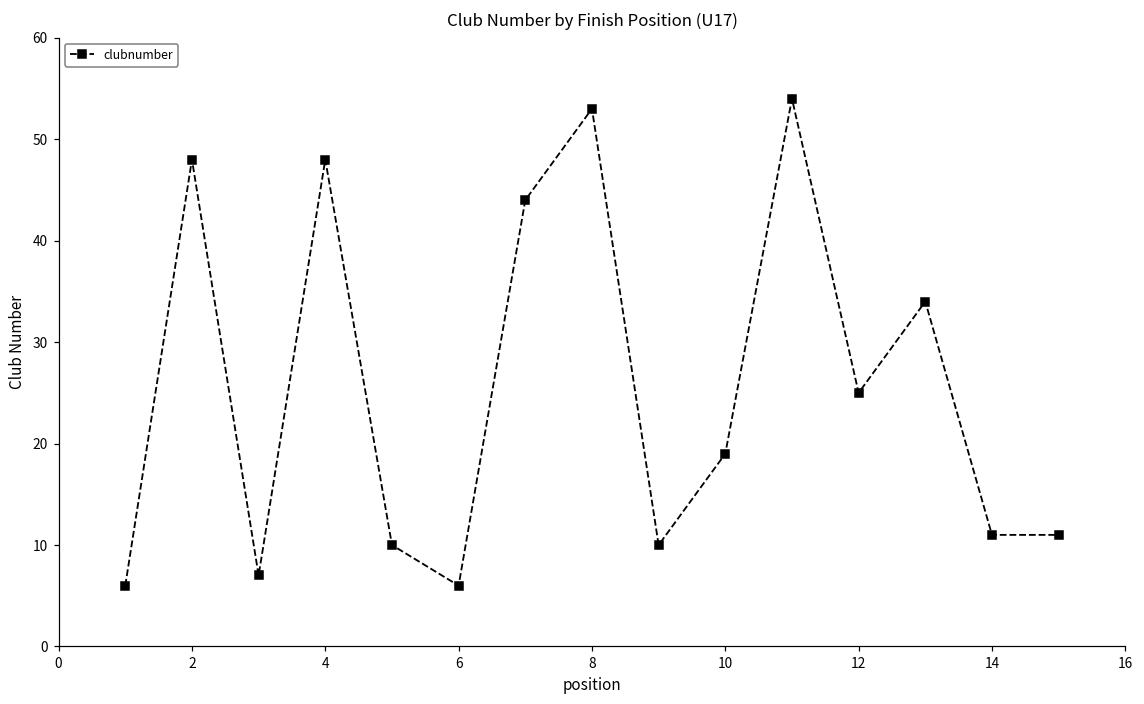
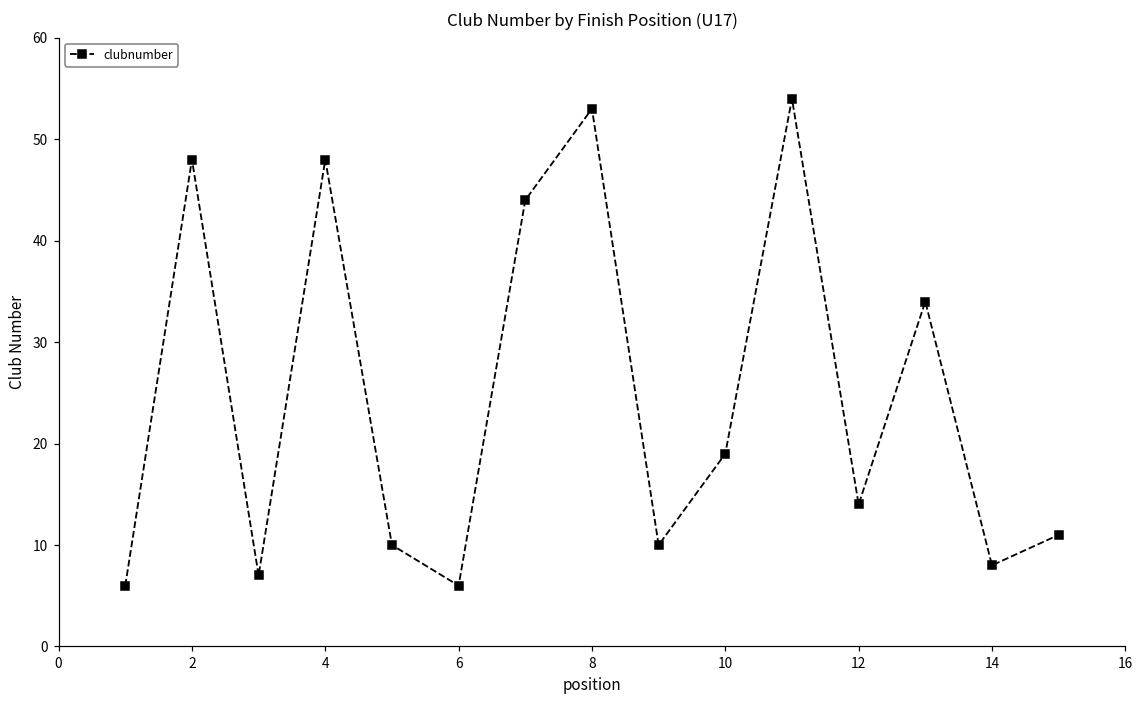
12: 25 -> 14
14: 11 -> 8
